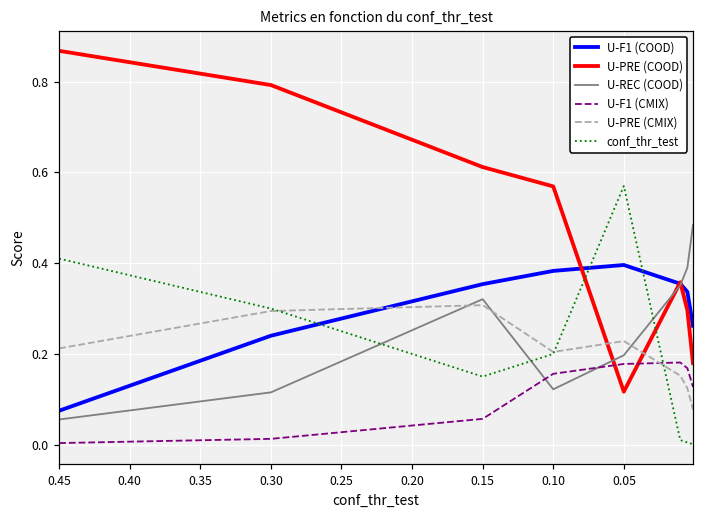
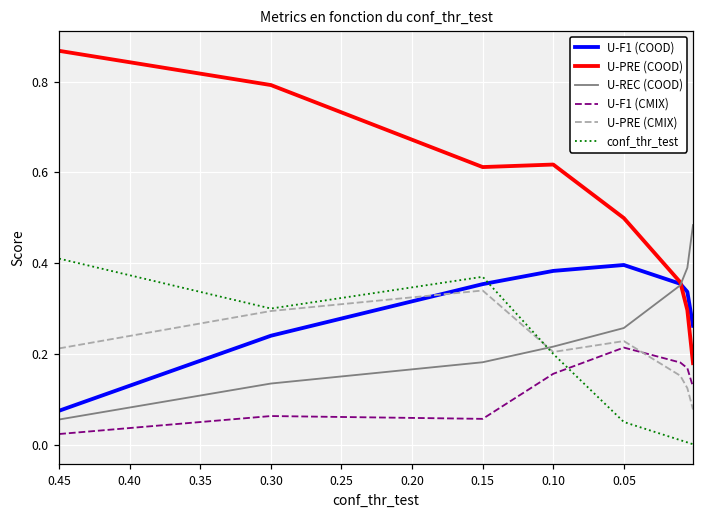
U-F1 (CMIX), 0.45: 0.00 -> 0.02
U-REC (COOD), 0.30: 0.12 -> 0.13
U-F1 (CMIX), 0.30: 0.01 -> 0.06
U-REC (COOD), 0.15: 0.32 -> 0.18
U-PRE (CMIX), 0.15: 0.31 -> 0.34
conf_thr_test, 0.15: 0.15 -> 0.37
U-PRE (COOD), 0.10: 0.57 -> 0.62
U-REC (COOD), 0.10: 0.12 -> 0.22
U-PRE (COOD), 0.05: 0.12 -> 0.50
U-REC (COOD), 0.05: 0.20 -> 0.26
U-F1 (CMIX), 0.05: 0.18 -> 0.21
conf_thr_test, 0.05: 0.57 -> 0.05
